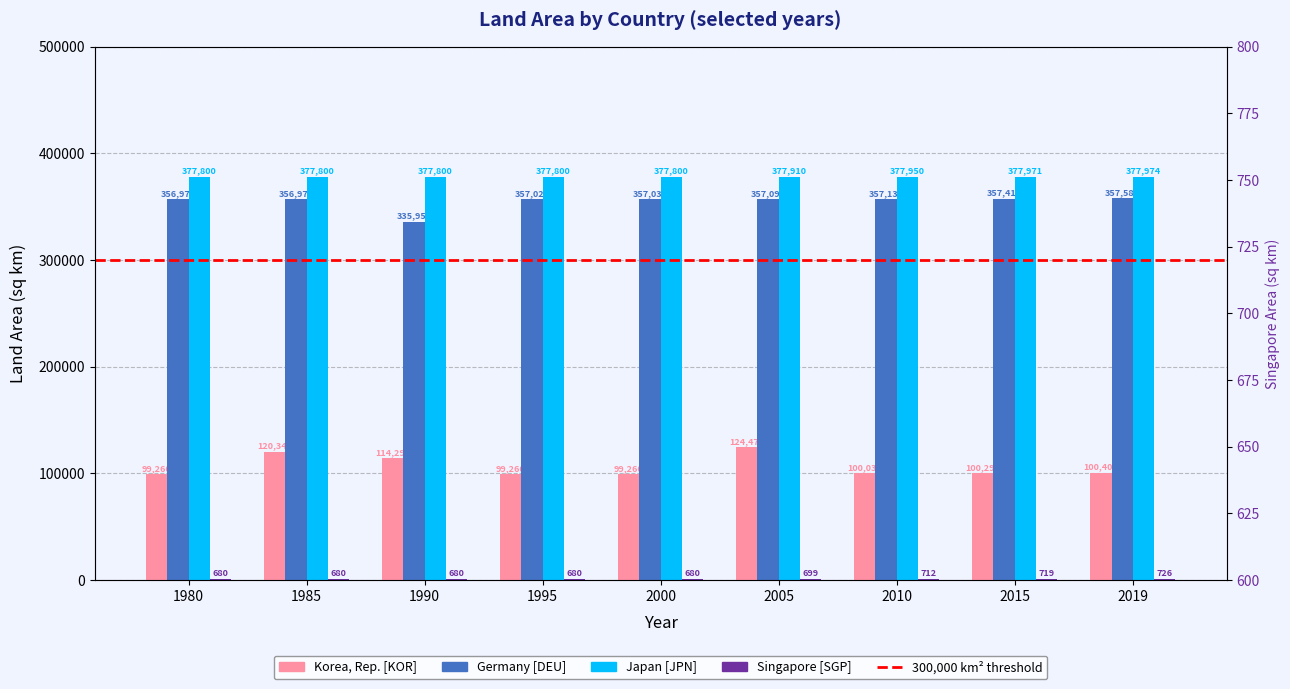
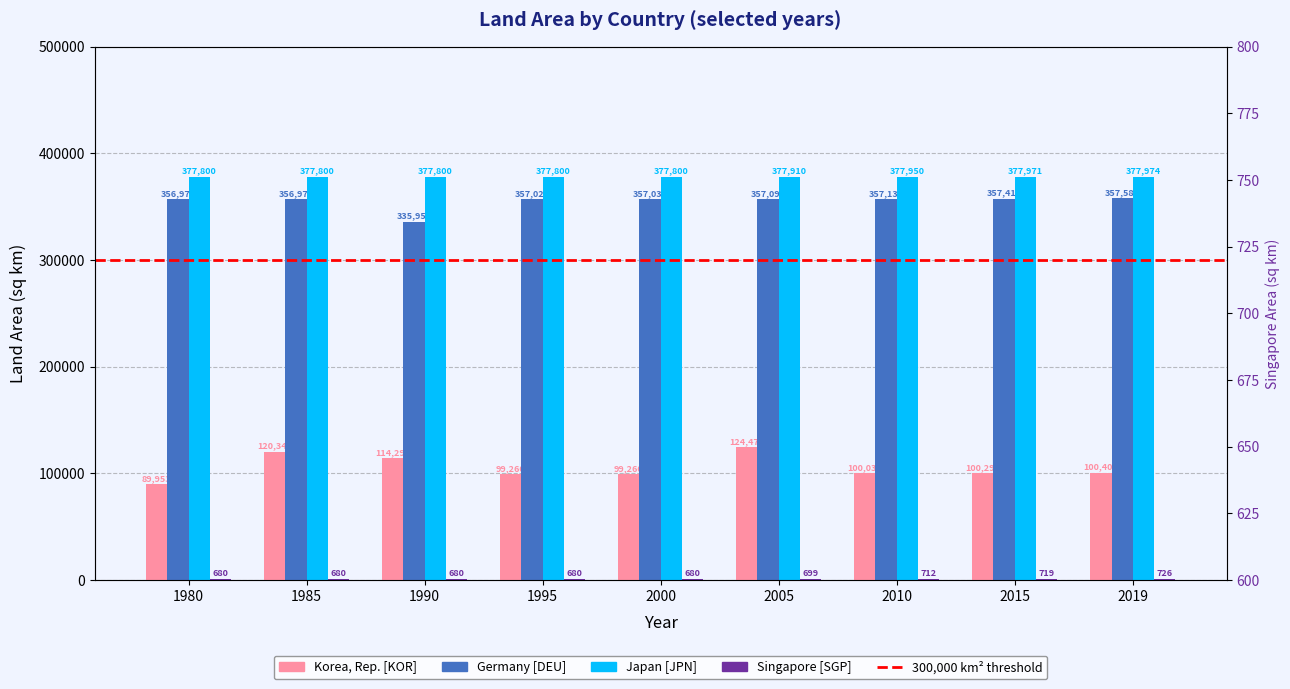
Korea, Rep. [KOR], 1980: 99,260 -> 89,953
